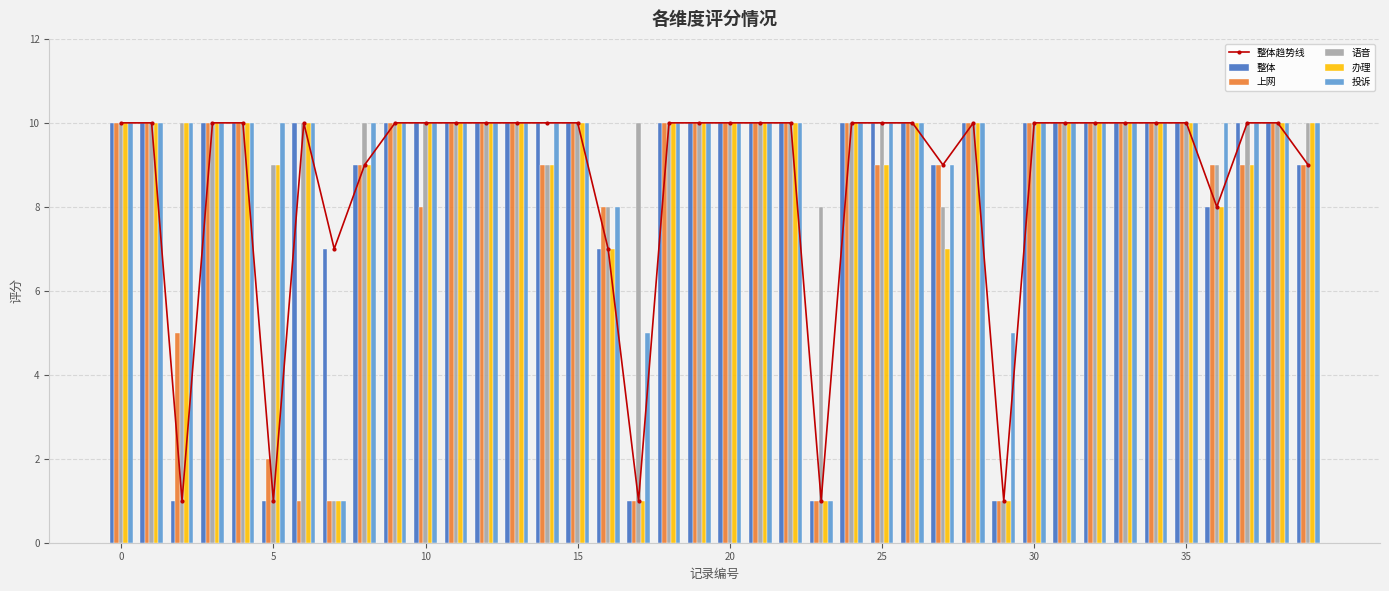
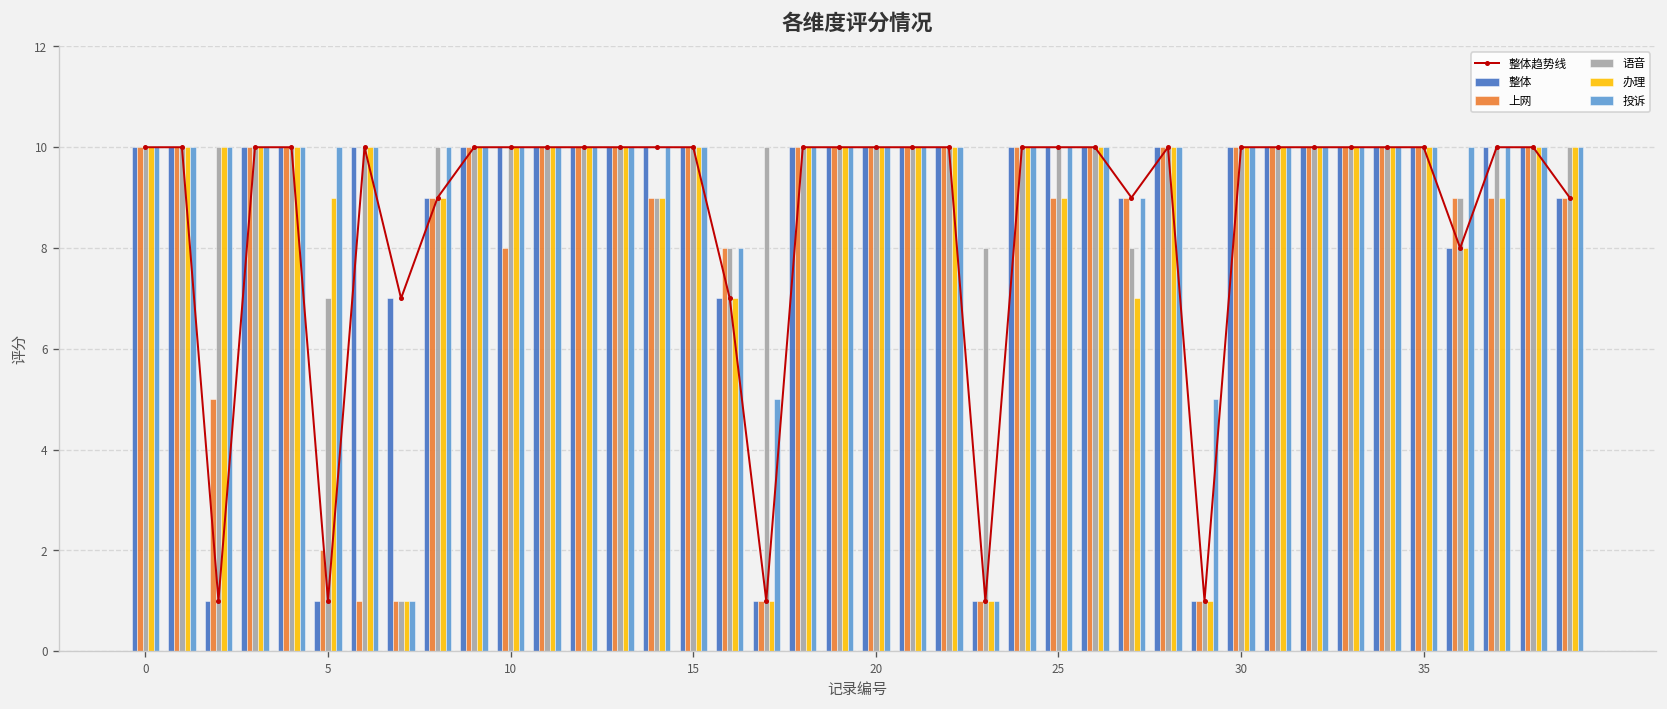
语音, 5: 9 -> 7
